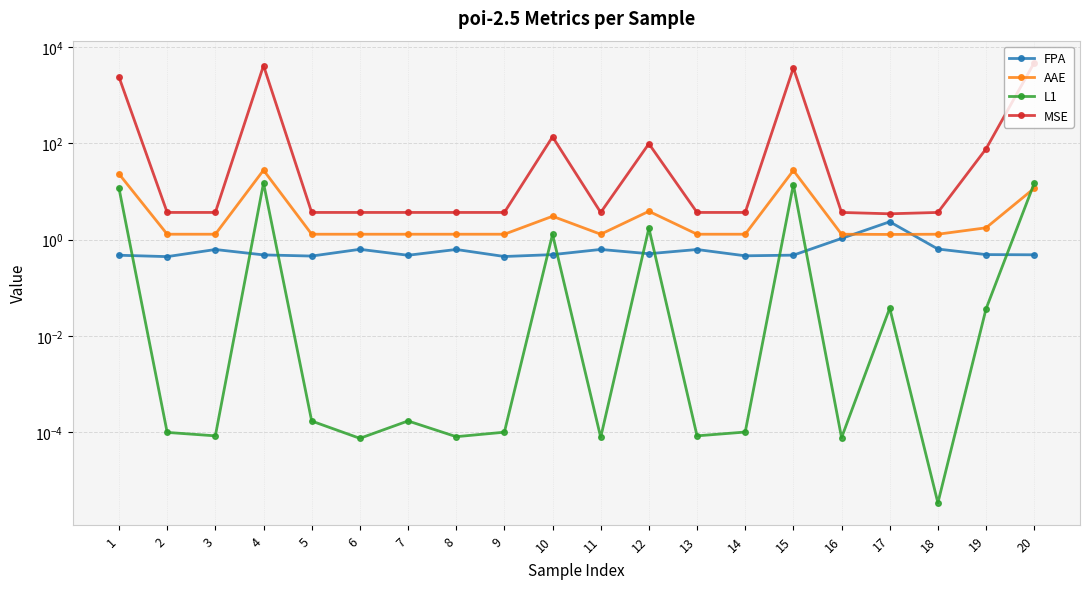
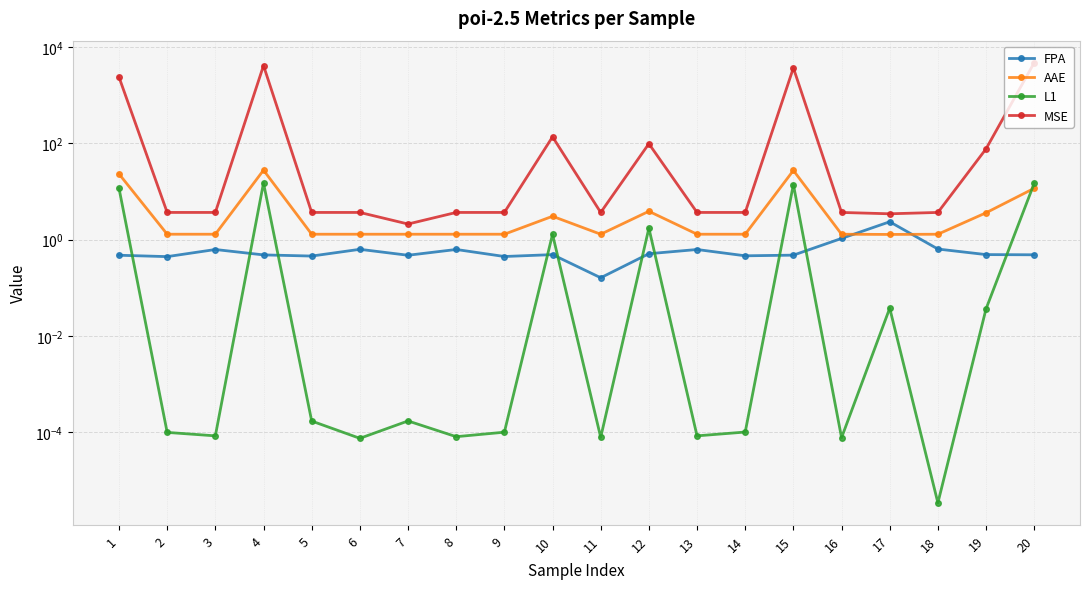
MSE, 7: 4 -> 2
FPA, 11: 0.6 -> 0.16
AAE, 19: 1.8 -> 4
